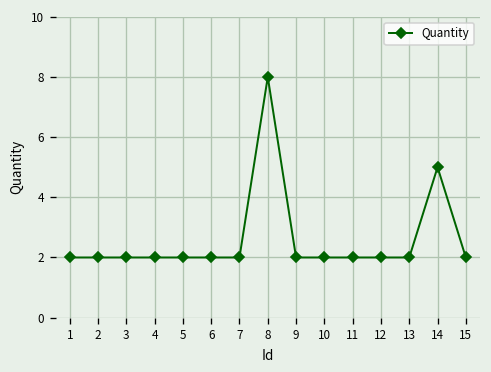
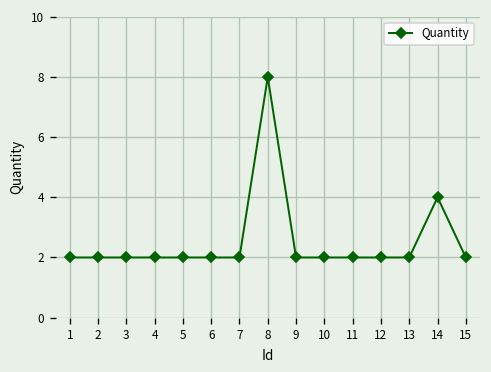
14: 5 -> 4
